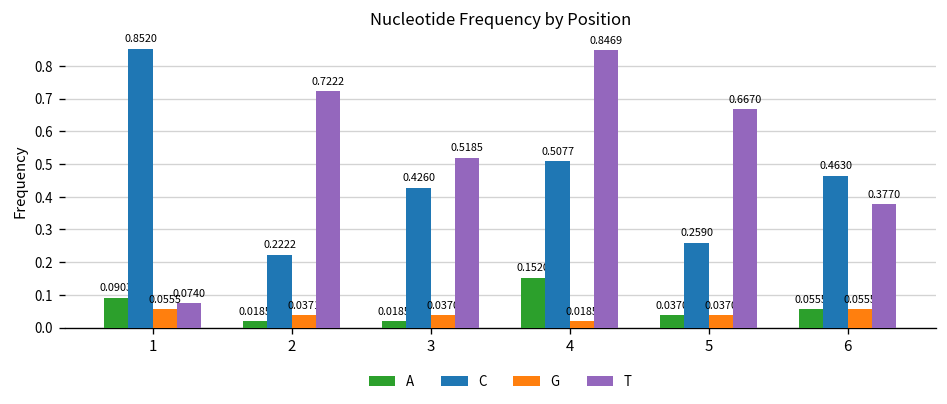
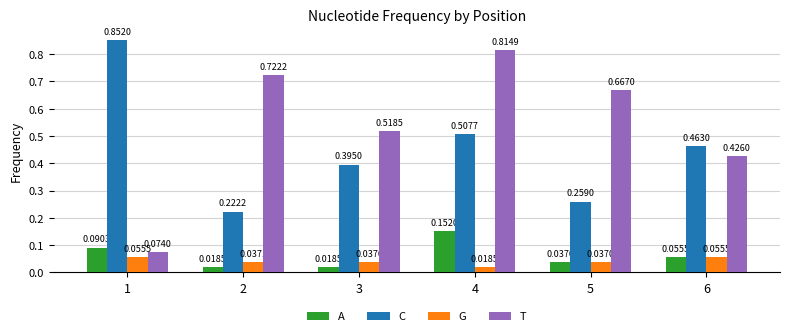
C, 3: 0.4260 -> 0.3950
T, 4: 0.8469 -> 0.8149
T, 6: 0.3770 -> 0.4260
